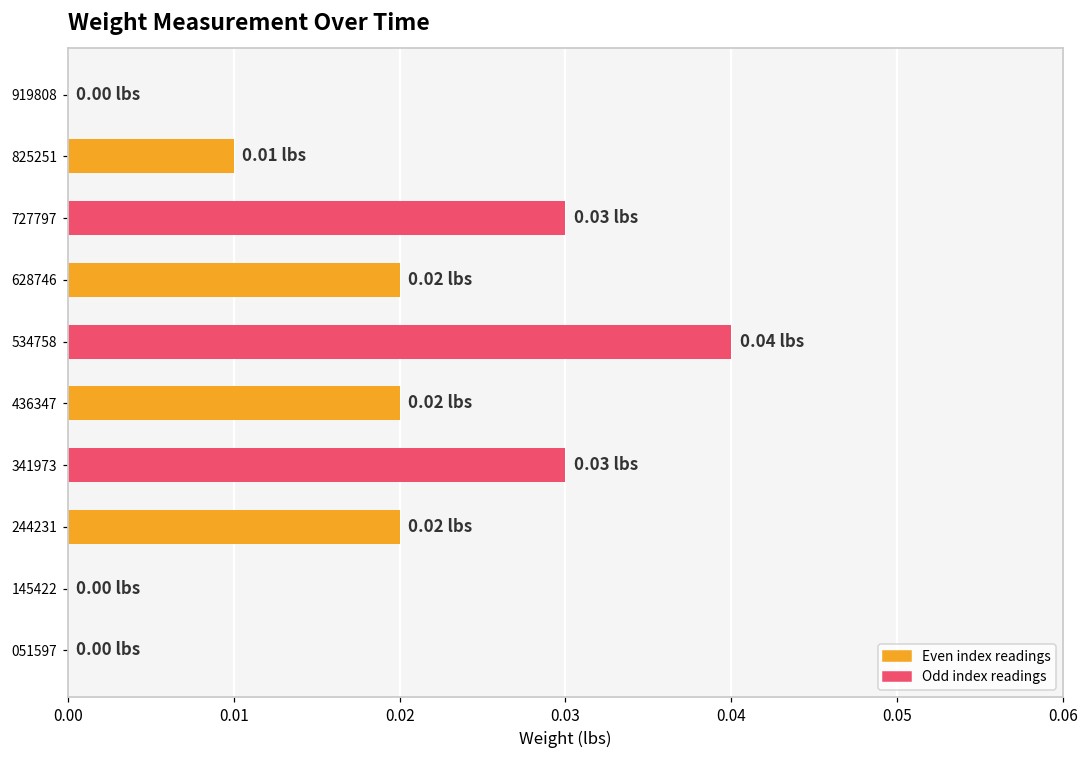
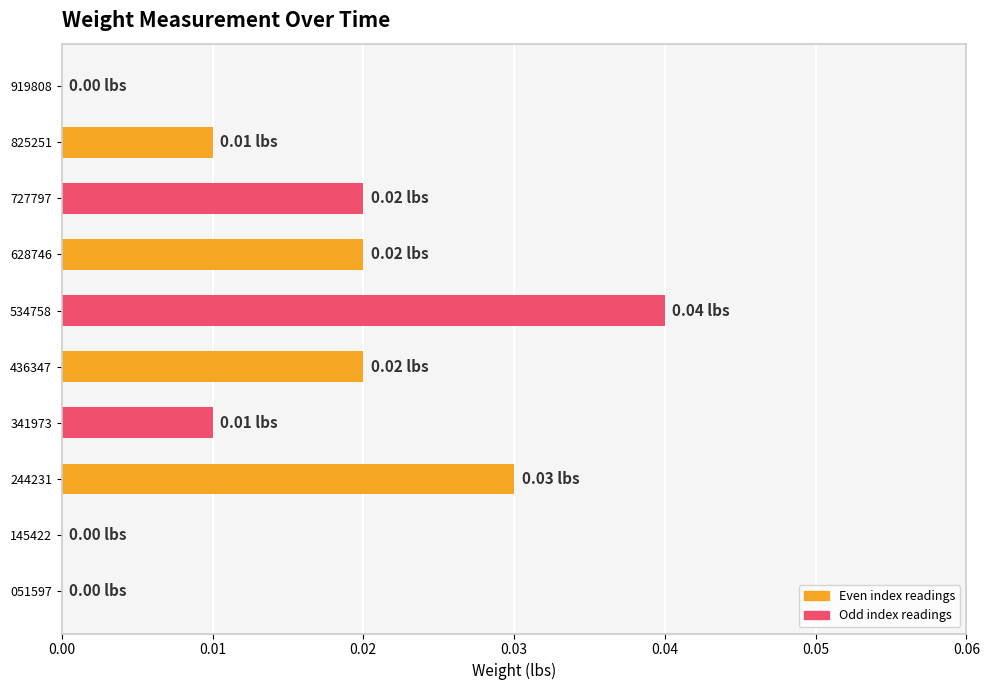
727797: 0.03 -> 0.02
341973: 0.03 -> 0.01
244231: 0.02 -> 0.03
